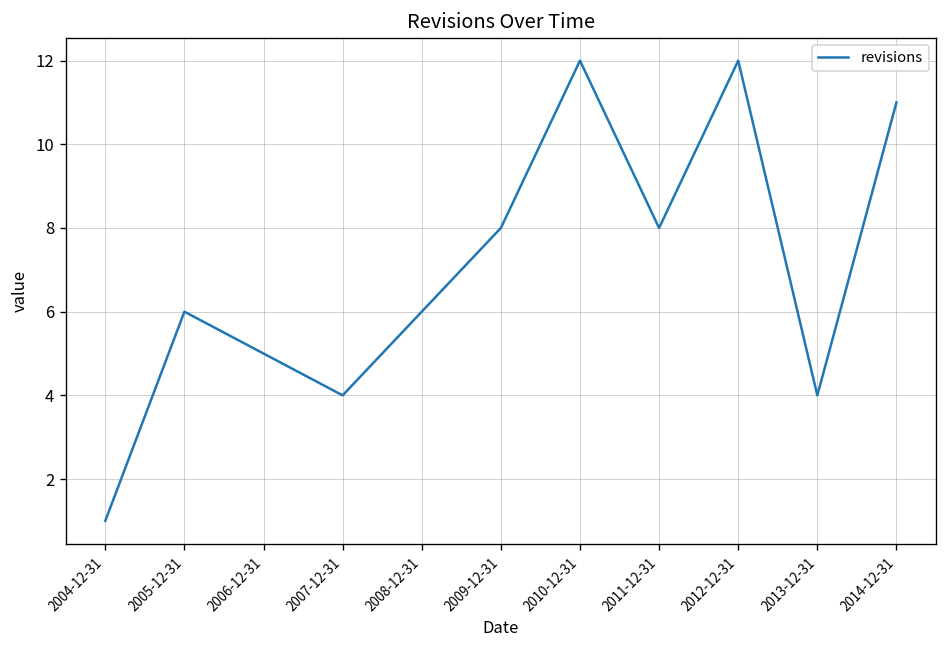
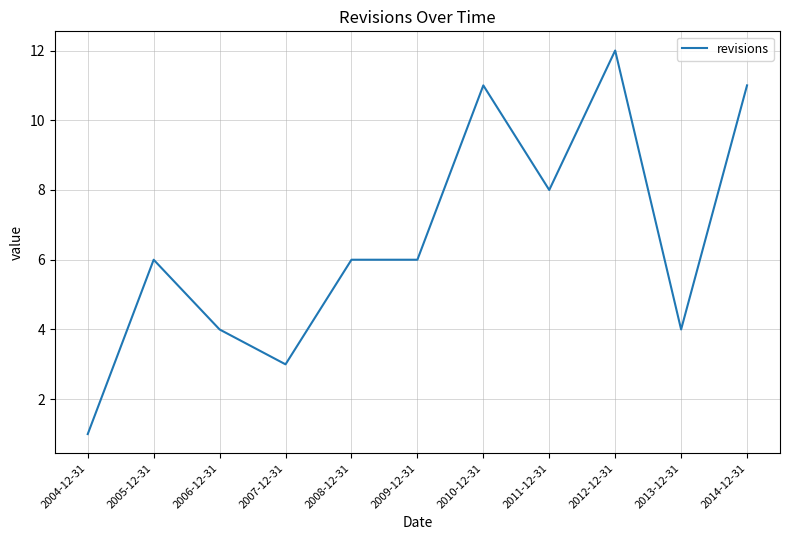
2006-12-31: 5 -> 4
2007-12-31: 4 -> 3
2009-12-31: 8 -> 6
2010-12-31: 12 -> 11
